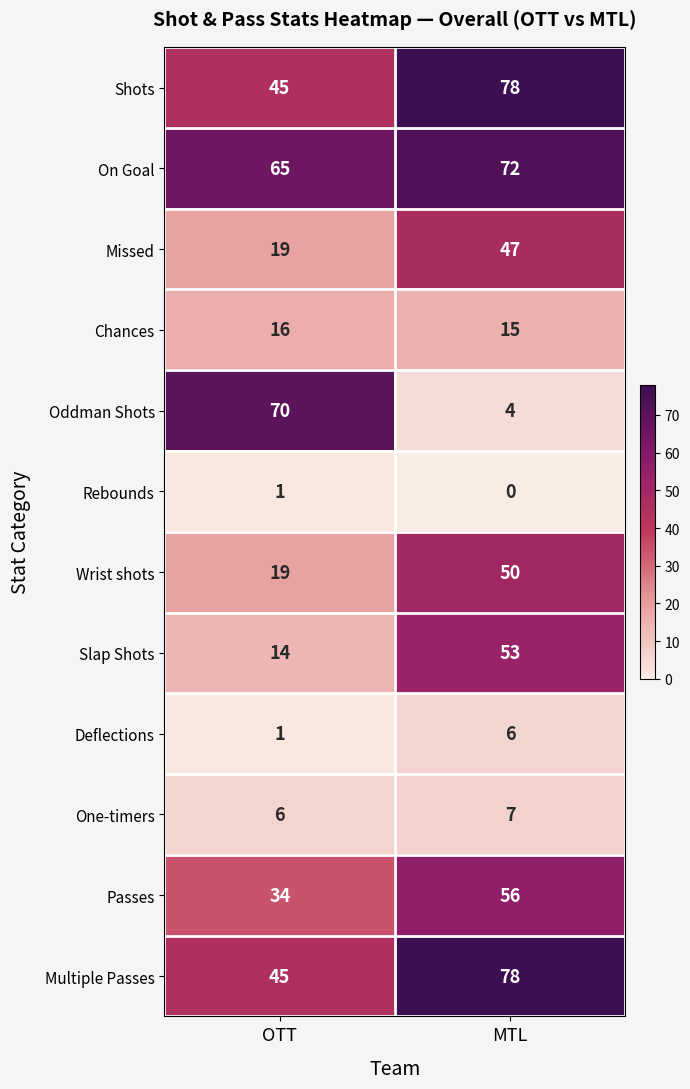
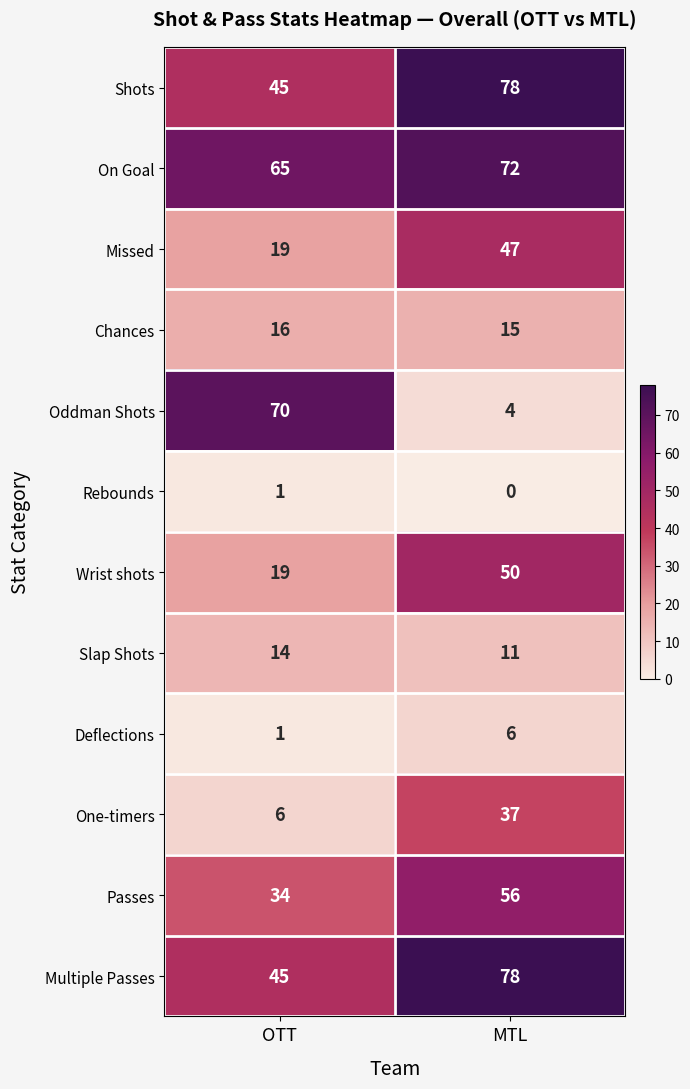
Slap Shots, MTL: 53 -> 11
One-timers, MTL: 7 -> 37
